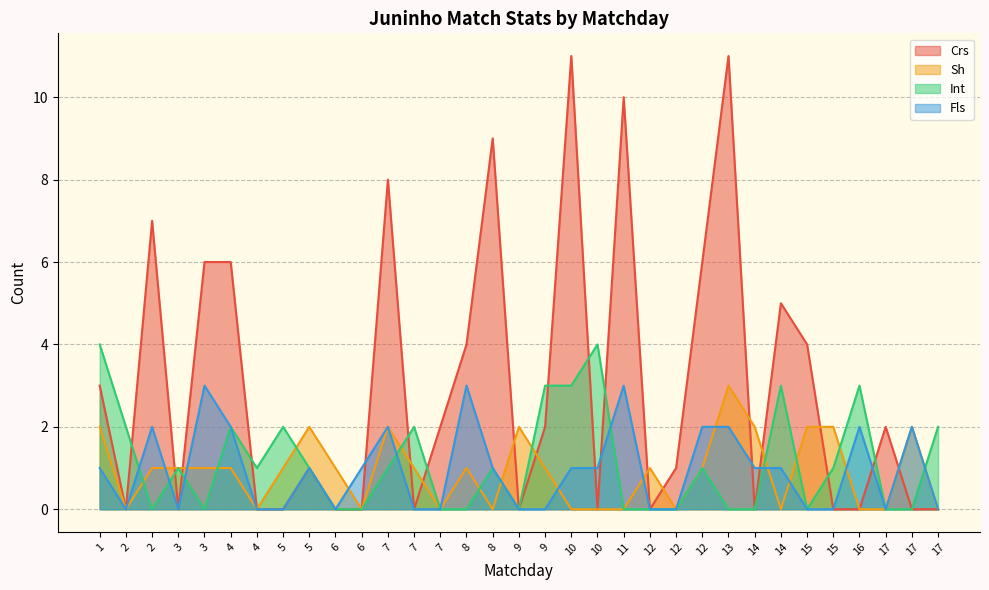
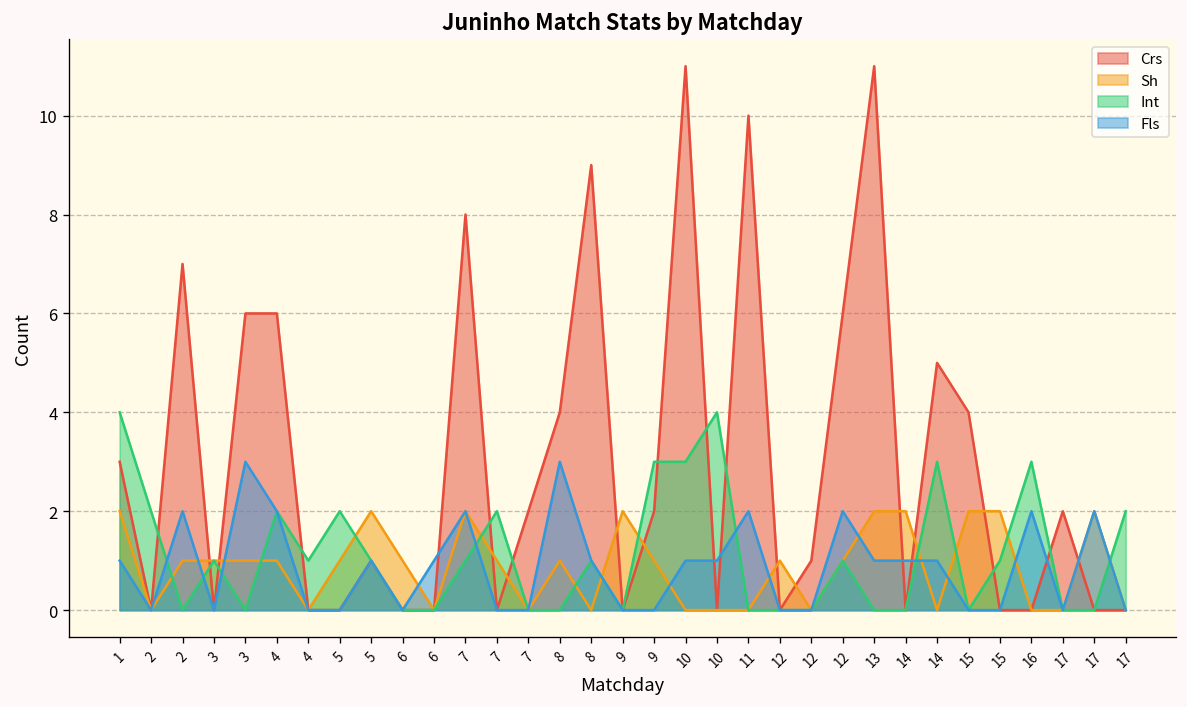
Fls, 11: 3 -> 2
Sh, 13: 3 -> 2
Fls, 13: 2 -> 1
